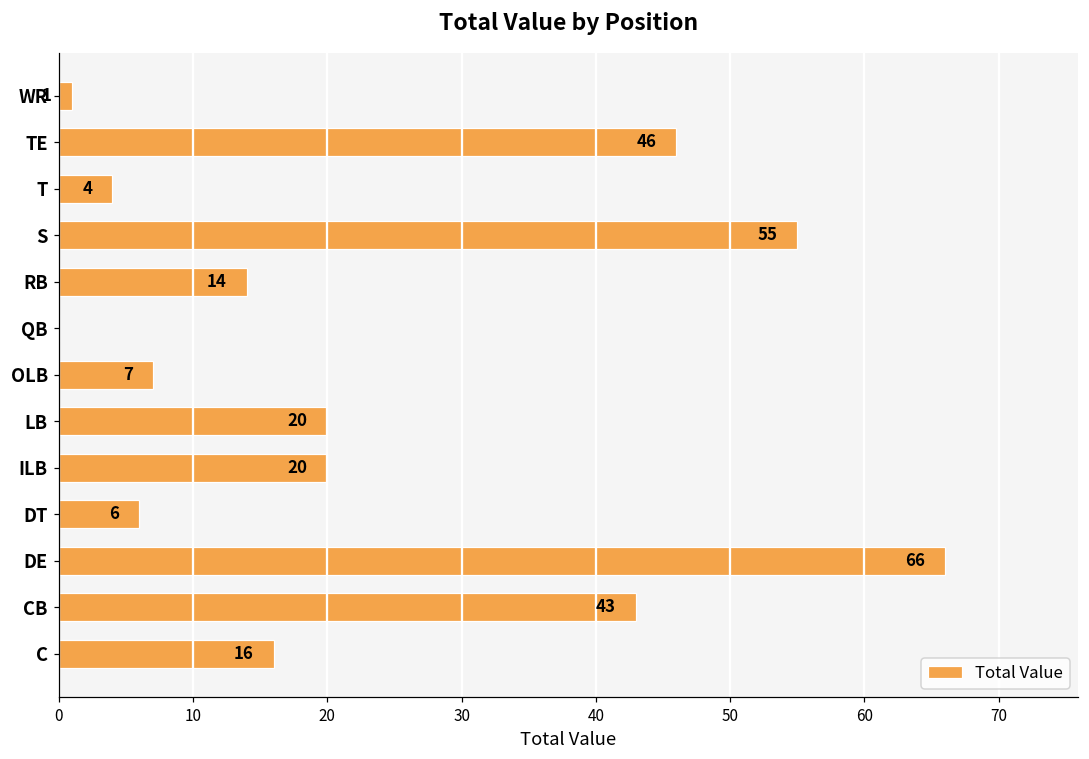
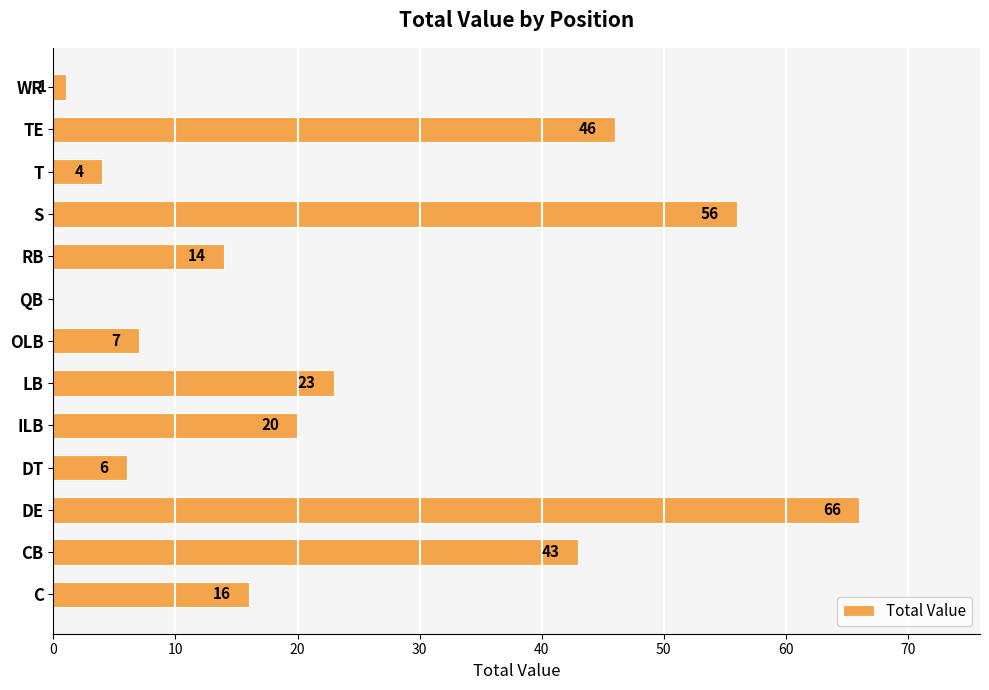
S: 55 -> 56
LB: 20 -> 23
